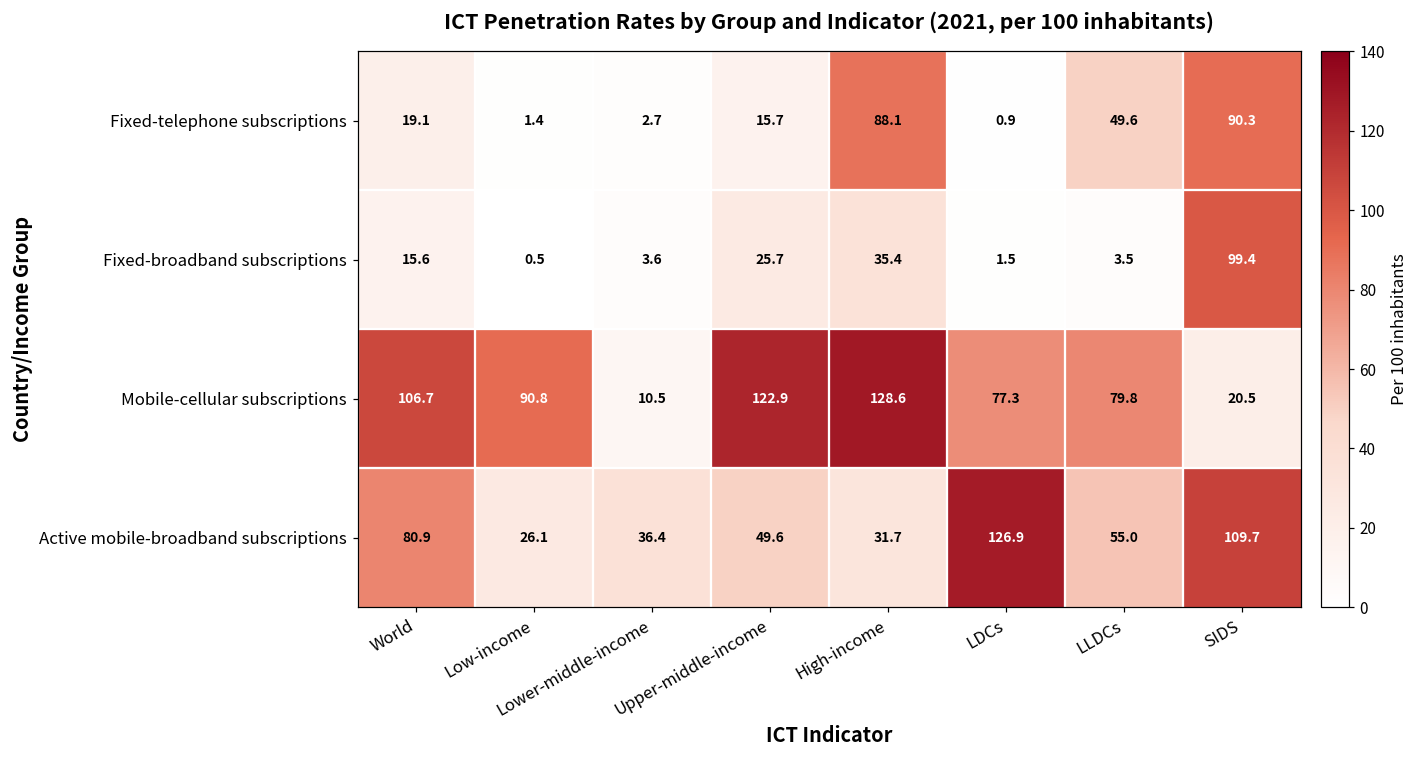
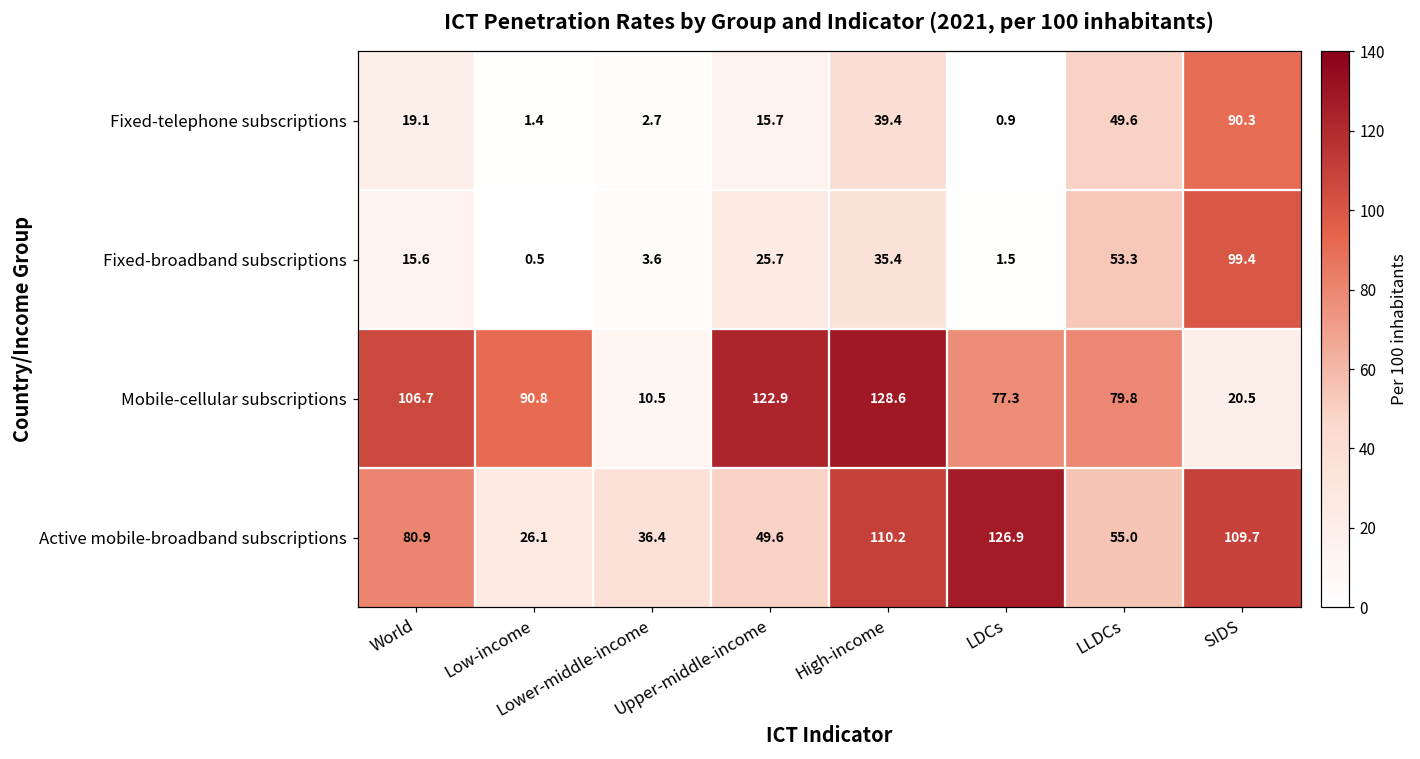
Fixed-telephone subscriptions, High-income: 88.1 -> 39.4
Fixed-broadband subscriptions, LLDCs: 3.5 -> 53.3
Active mobile-broadband subscriptions, High-income: 31.7 -> 110.2
